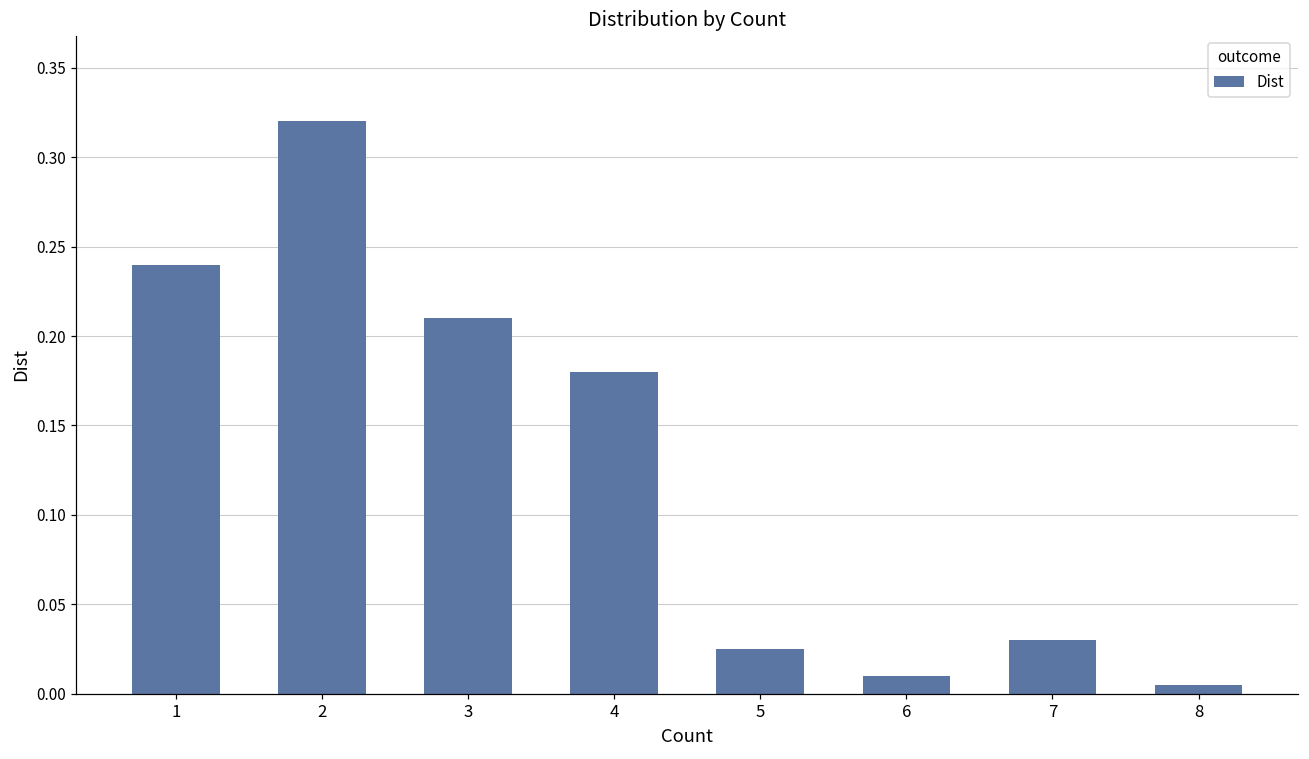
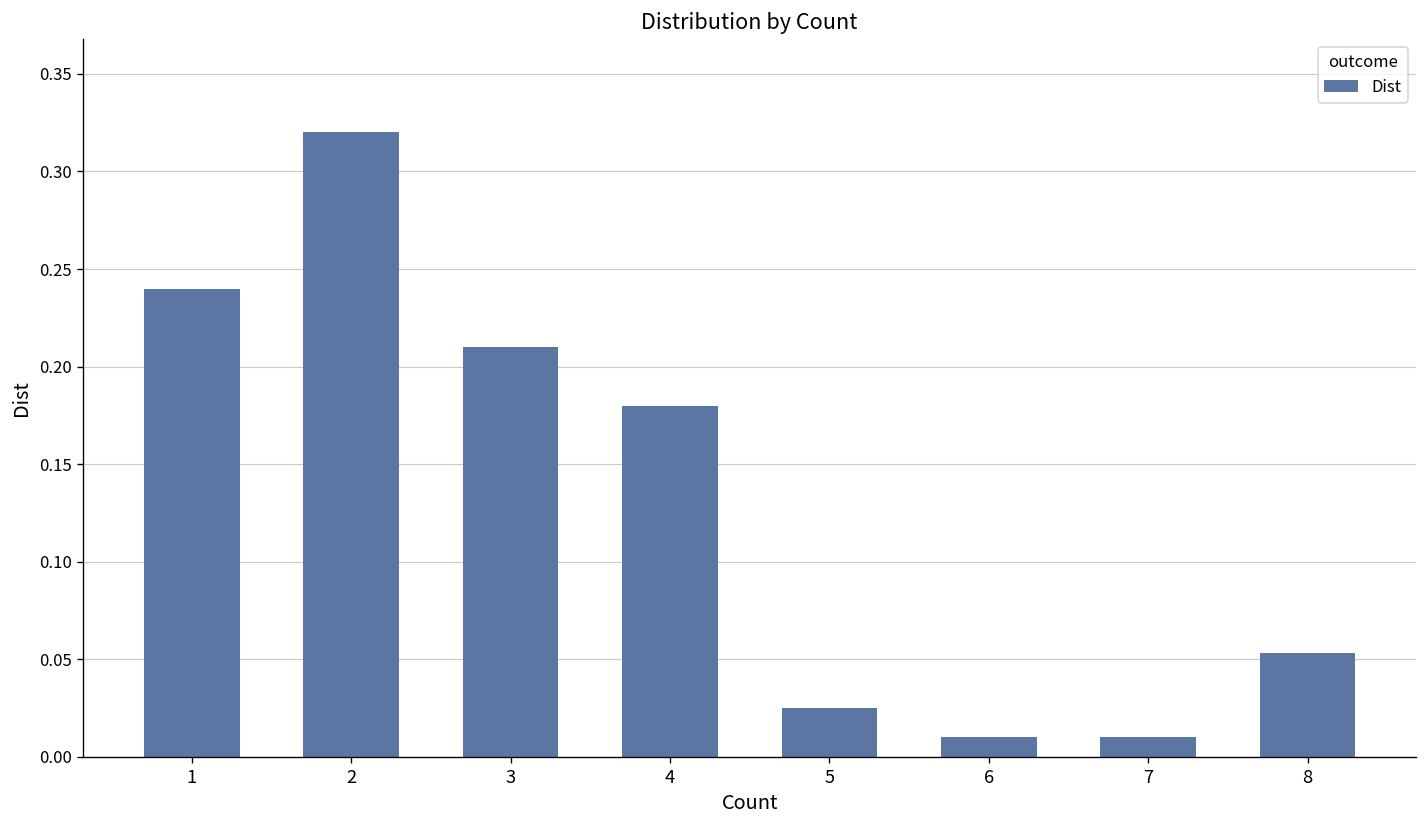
7: 0.03 -> 0.01
8: 0.005 -> 0.053
